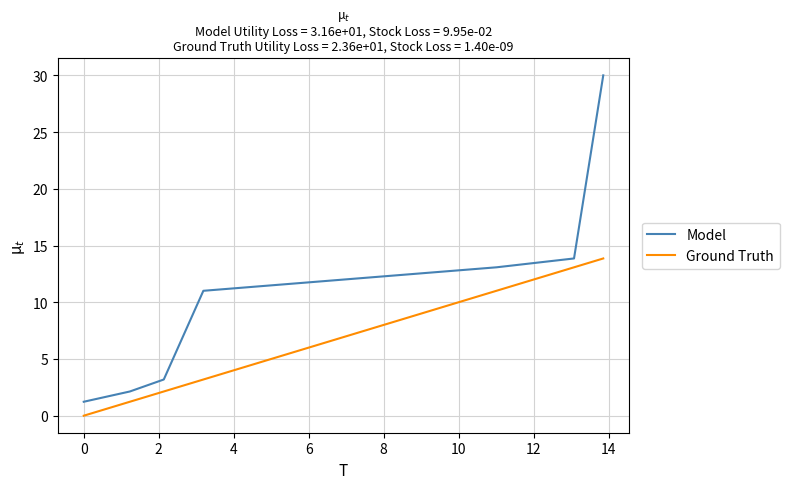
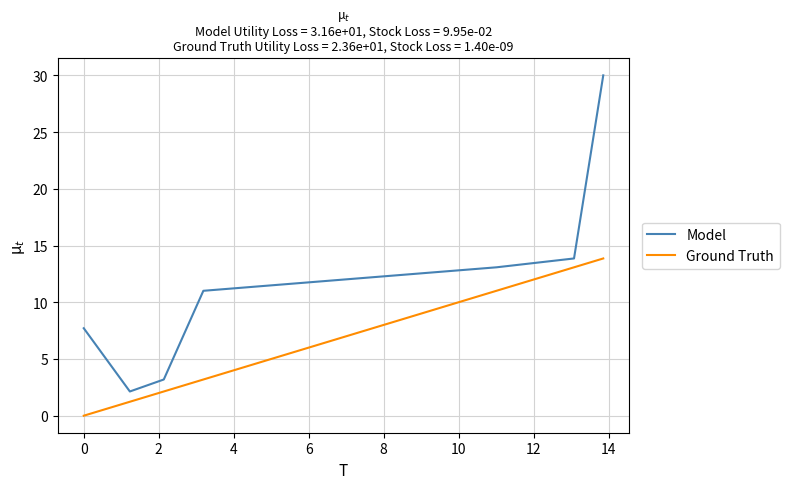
Model, 0: 1.2 -> 7.7
